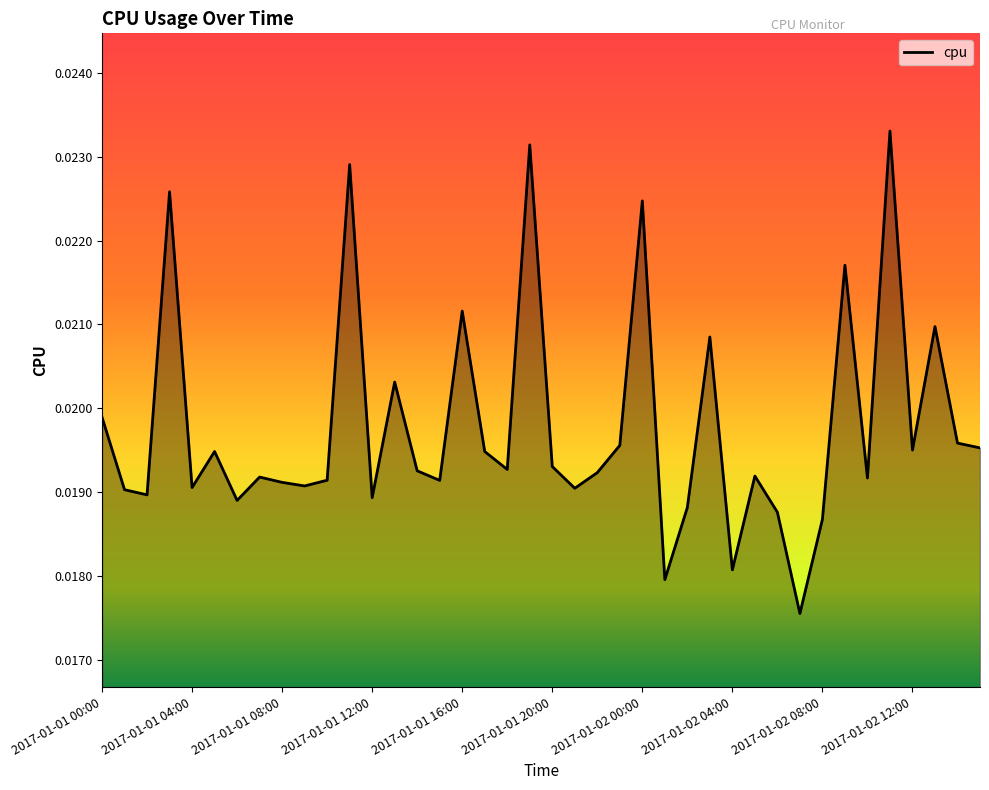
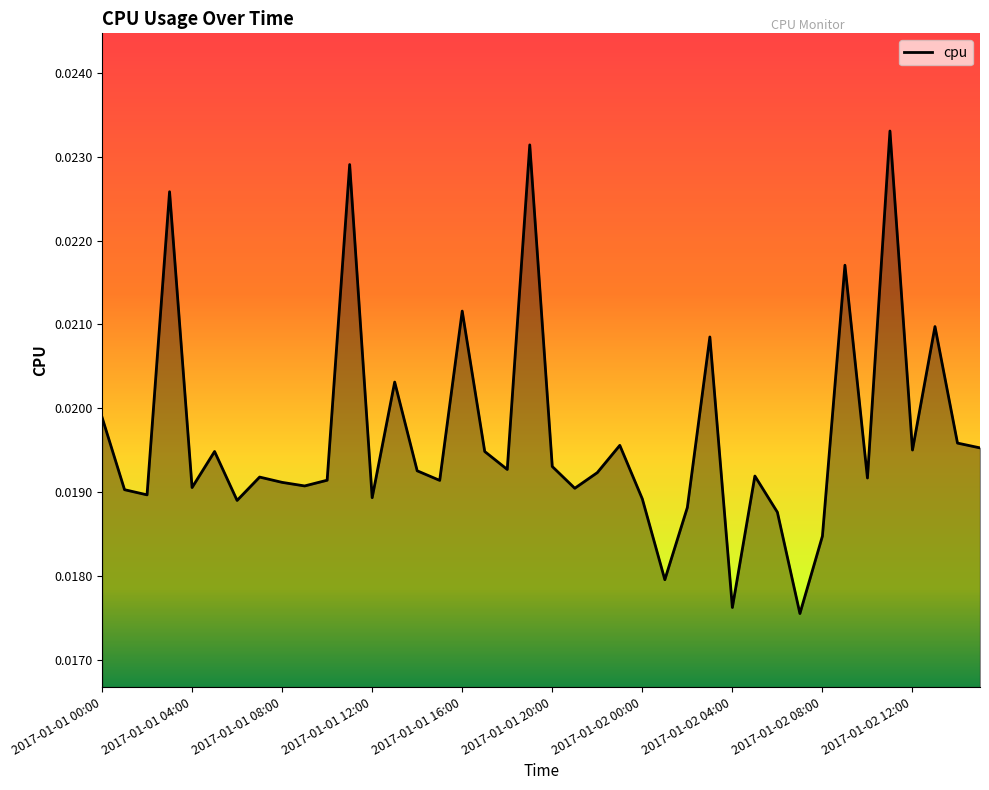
2017-01-02 00:00: 0.0225 -> 0.0189
2017-01-02 04:00: 0.0181 -> 0.0176
2017-01-02 08:00: 0.0187 -> 0.0185
